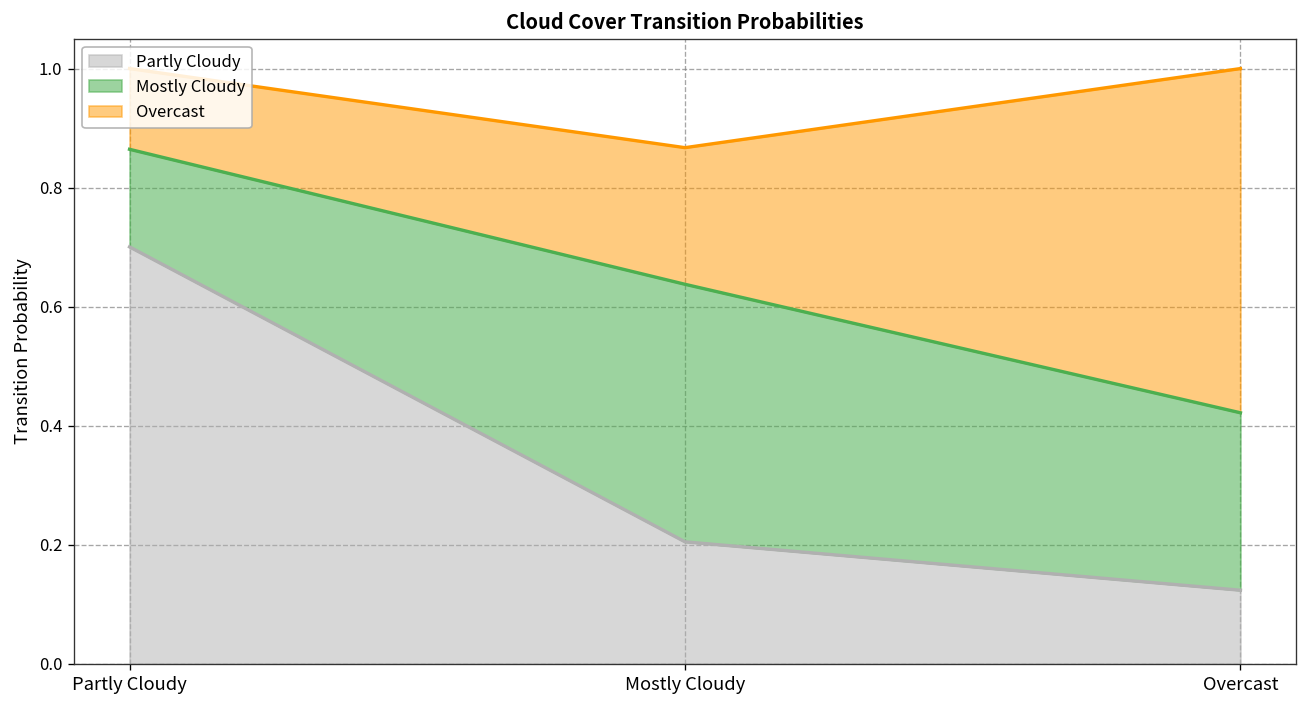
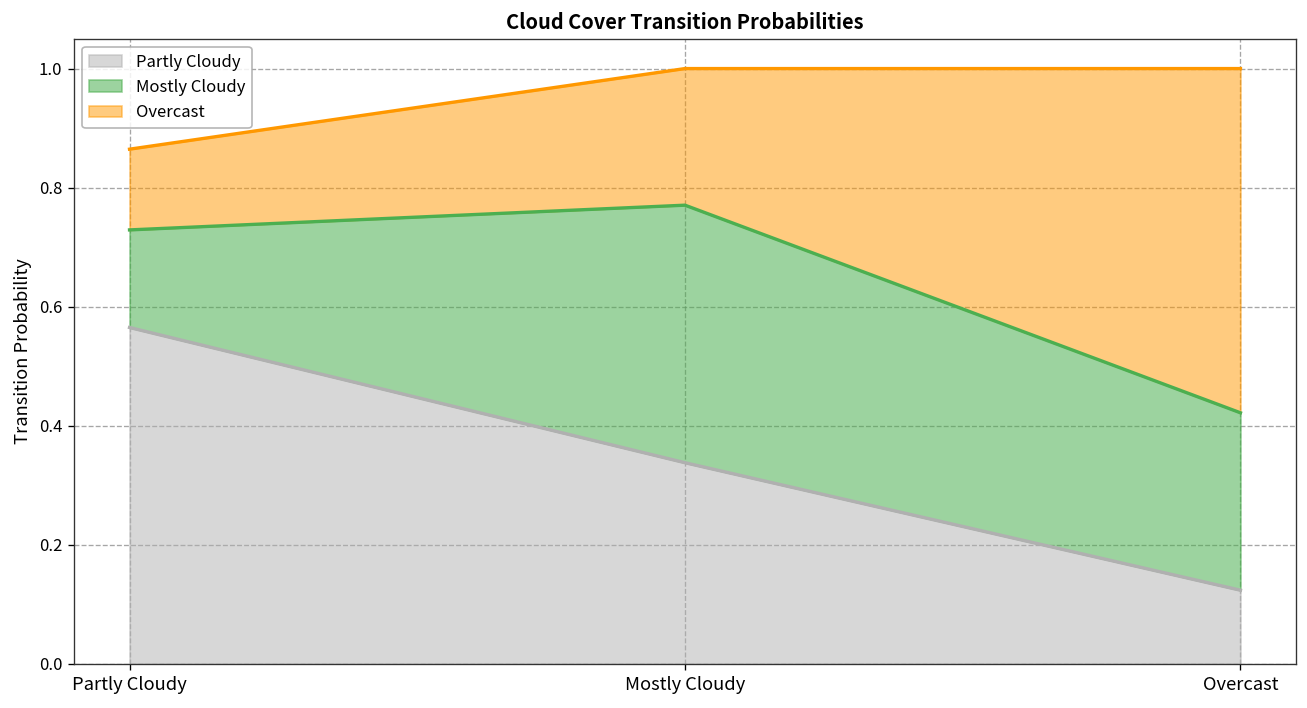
Partly Cloudy, Partly Cloudy: 0.70 -> 0.57
Partly Cloudy, Mostly Cloudy: 0.21 -> 0.34
